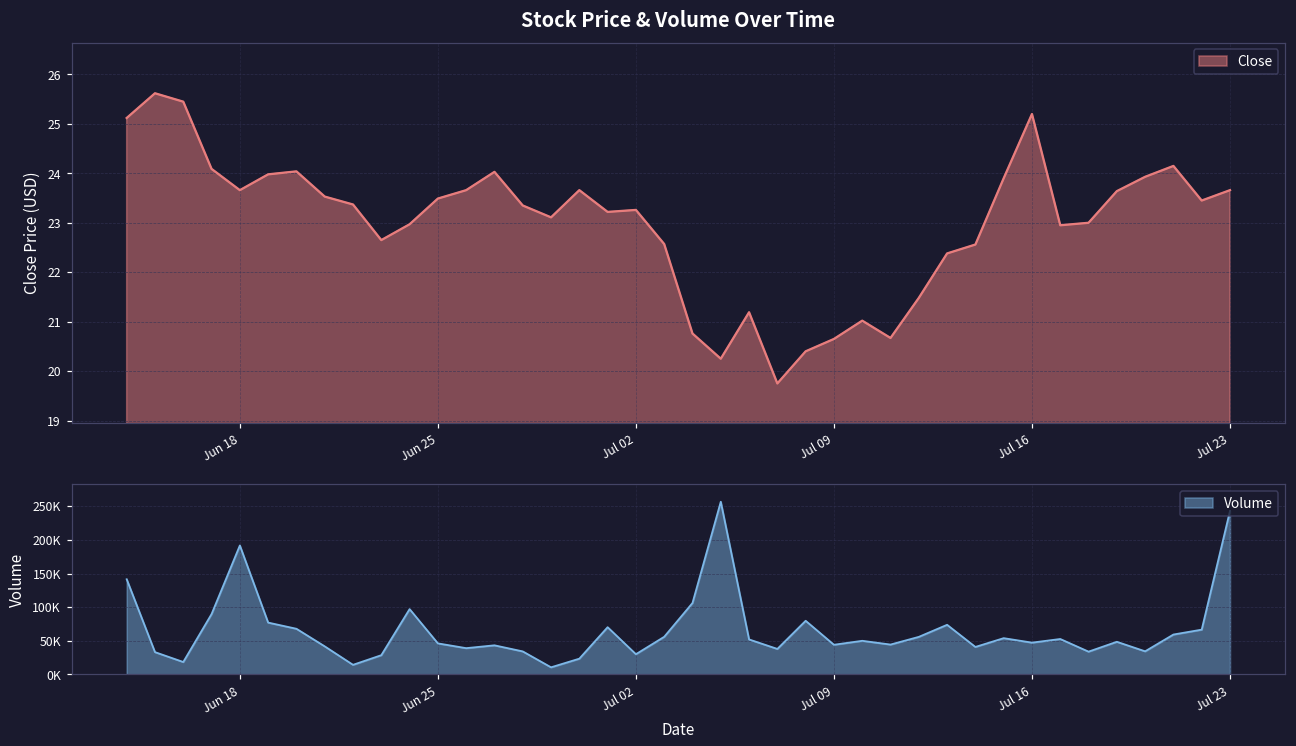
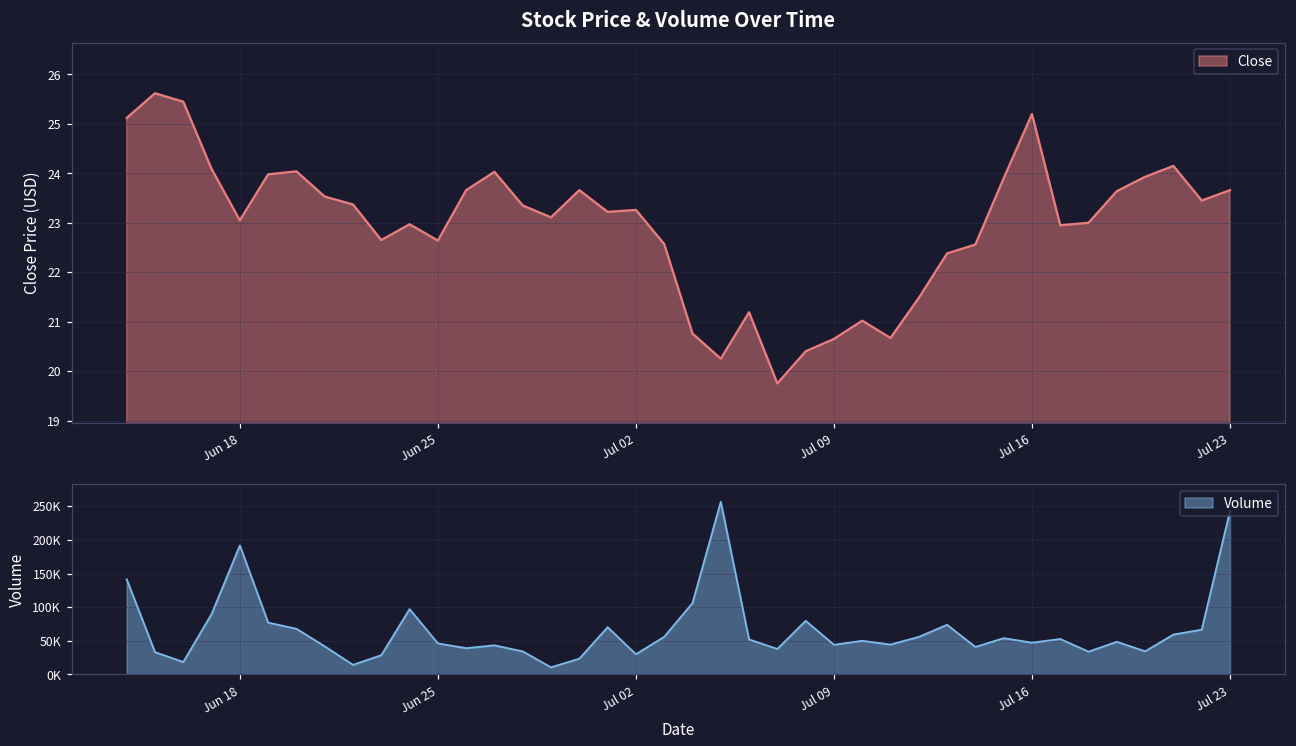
Stock Price & Volume Over Time, Jun 18: 23.7 -> 23.1
Stock Price & Volume Over Time, Jun 25: 23.5 -> 22.6
